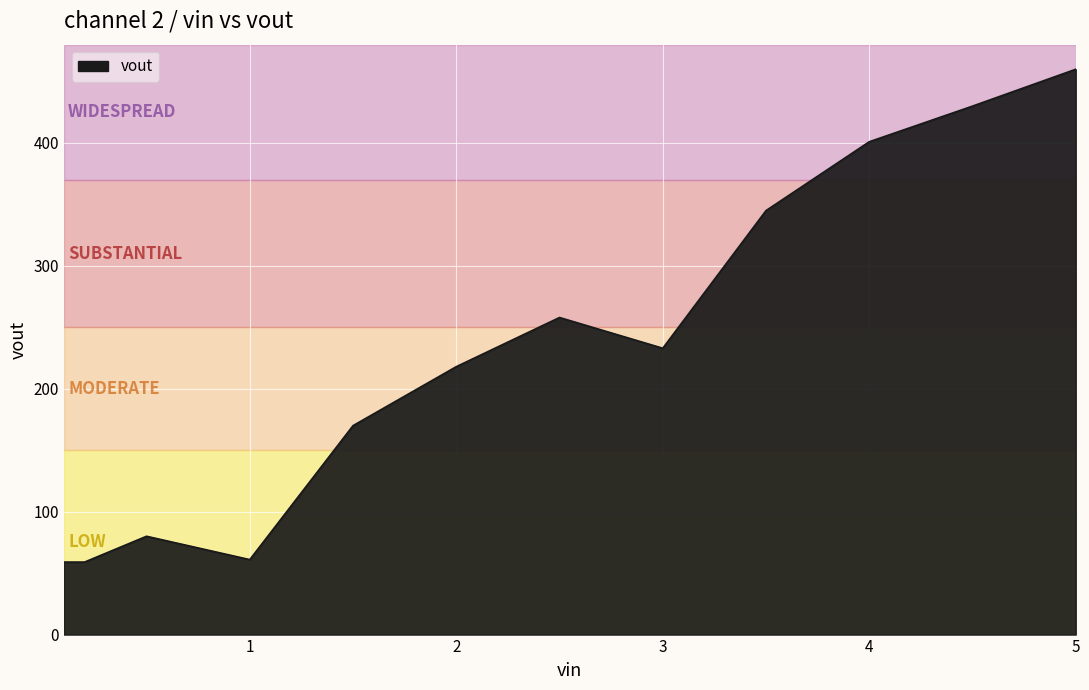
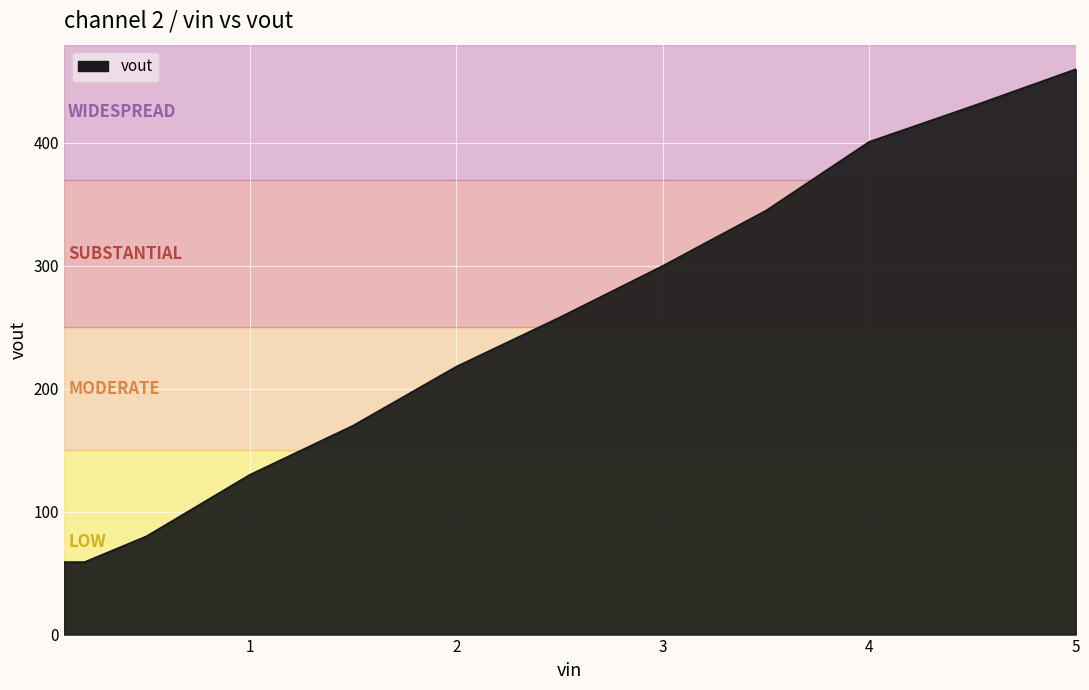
1: 61 -> 130
3: 233 -> 300
